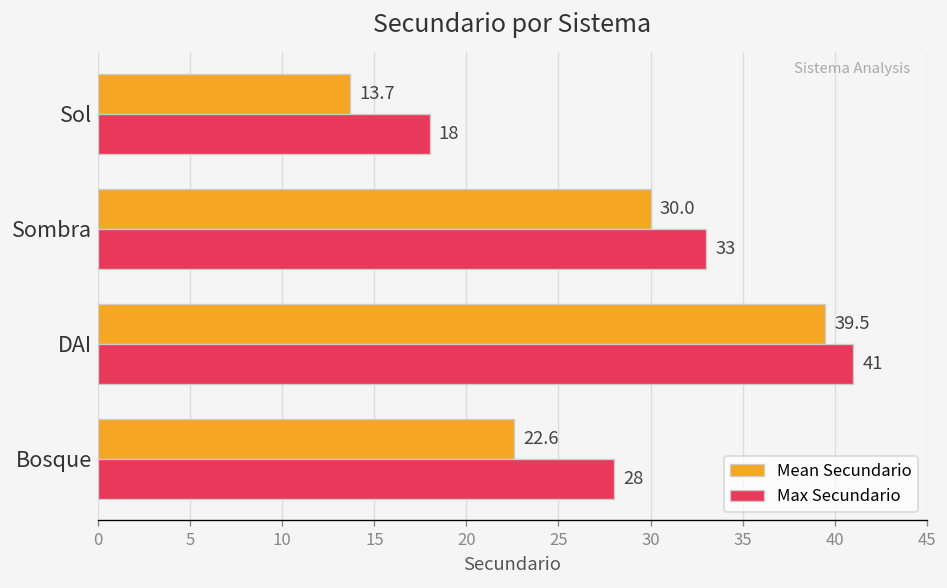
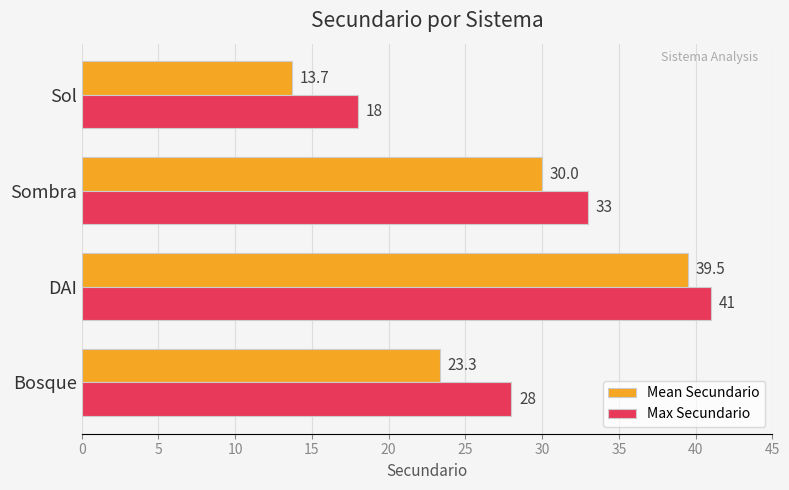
Mean Secundario, Bosque: 22.6 -> 23.3
